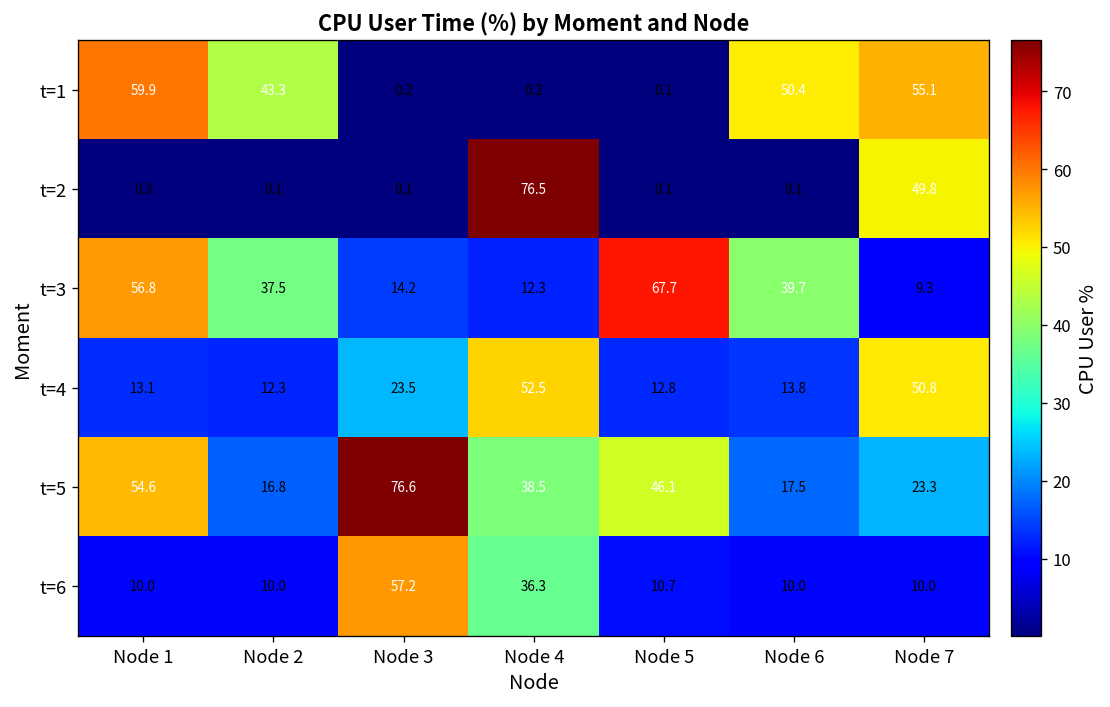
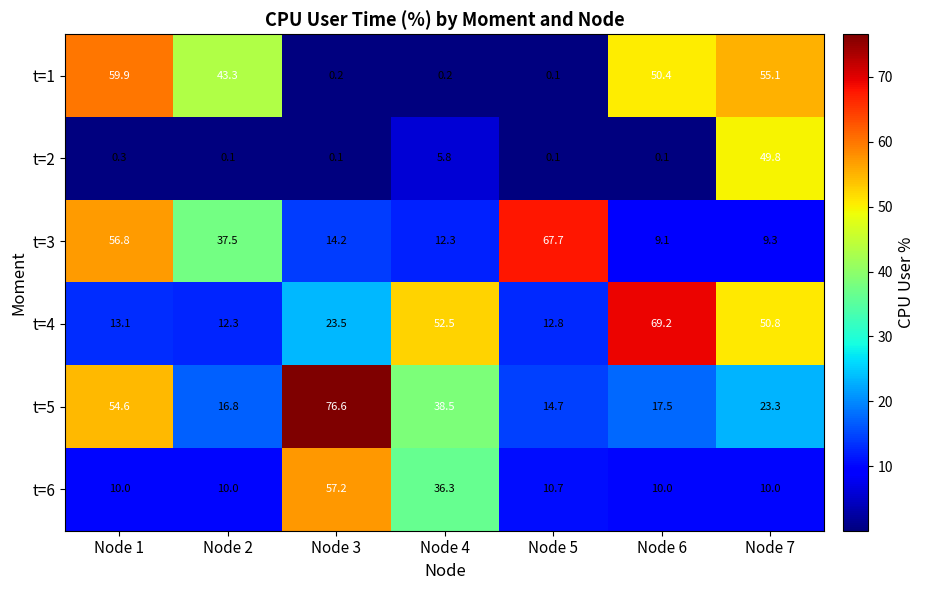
t=2, Node 4: 76.5 -> 5.8
t=3, Node 6: 39.7 -> 9.1
t=4, Node 6: 13.8 -> 69.2
t=5, Node 5: 46.1 -> 14.7
